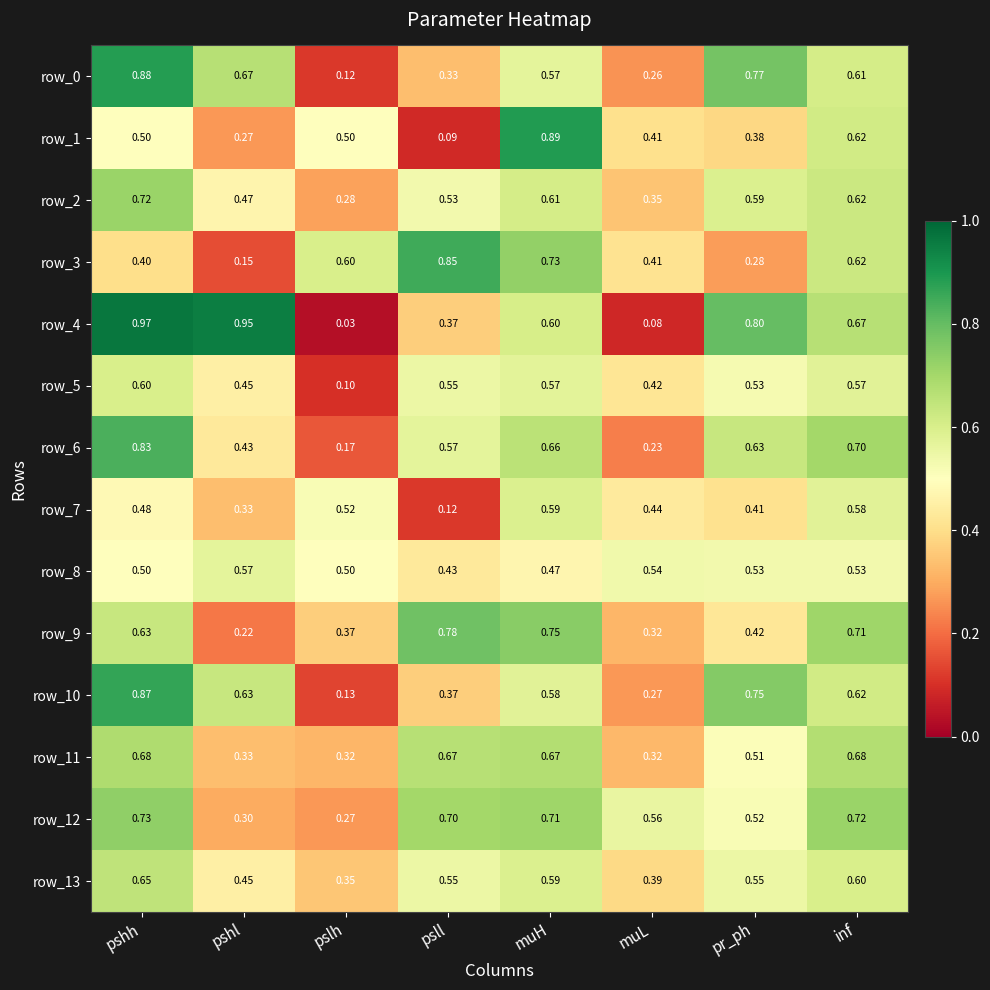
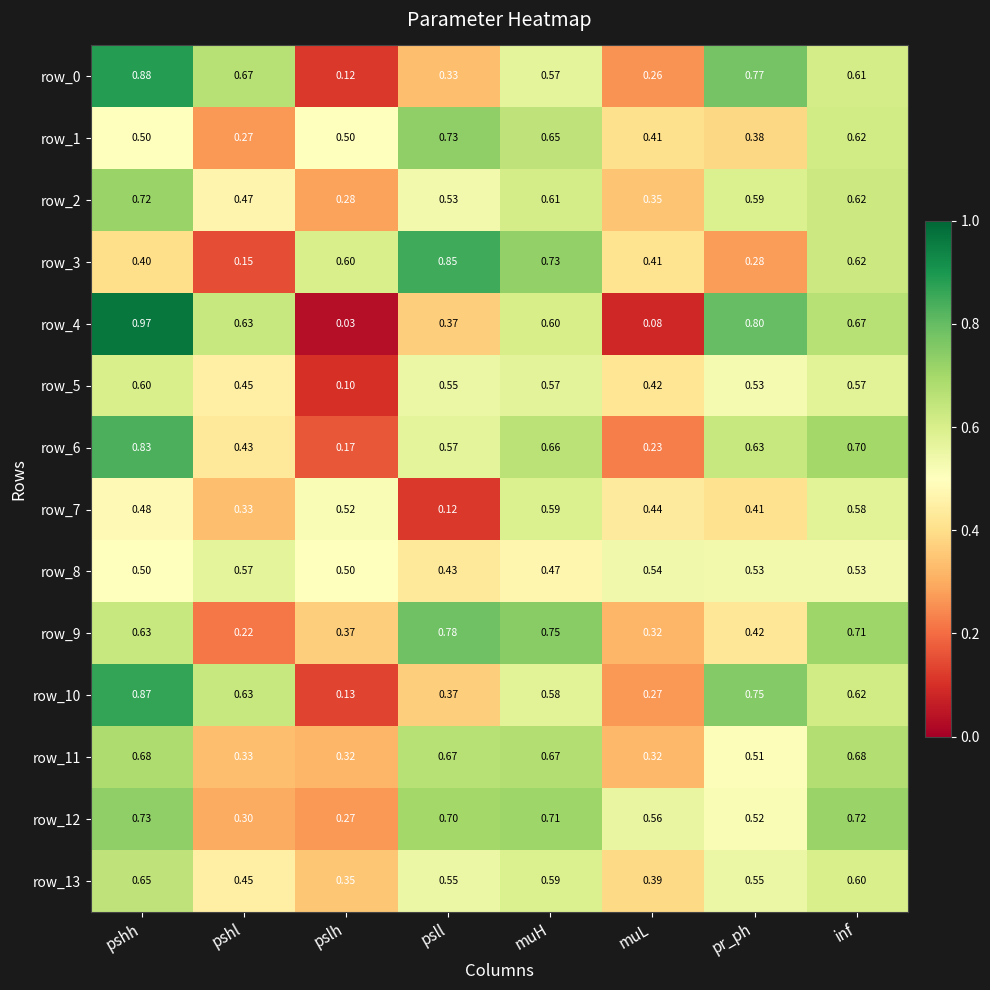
row_1, psll: 0.09 -> 0.73
row_1, muH: 0.89 -> 0.65
row_4, pshl: 0.95 -> 0.63
